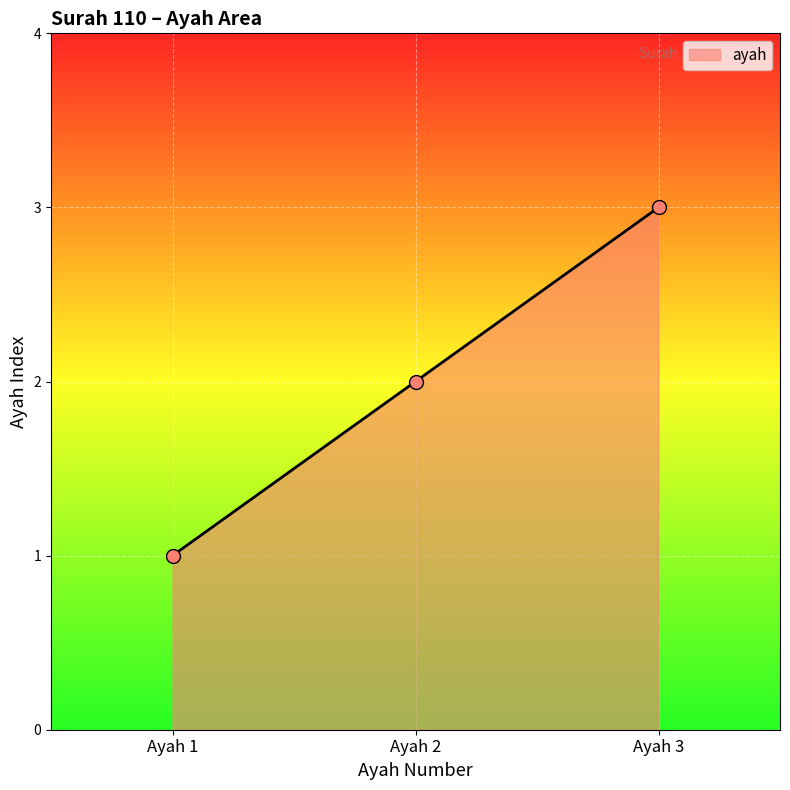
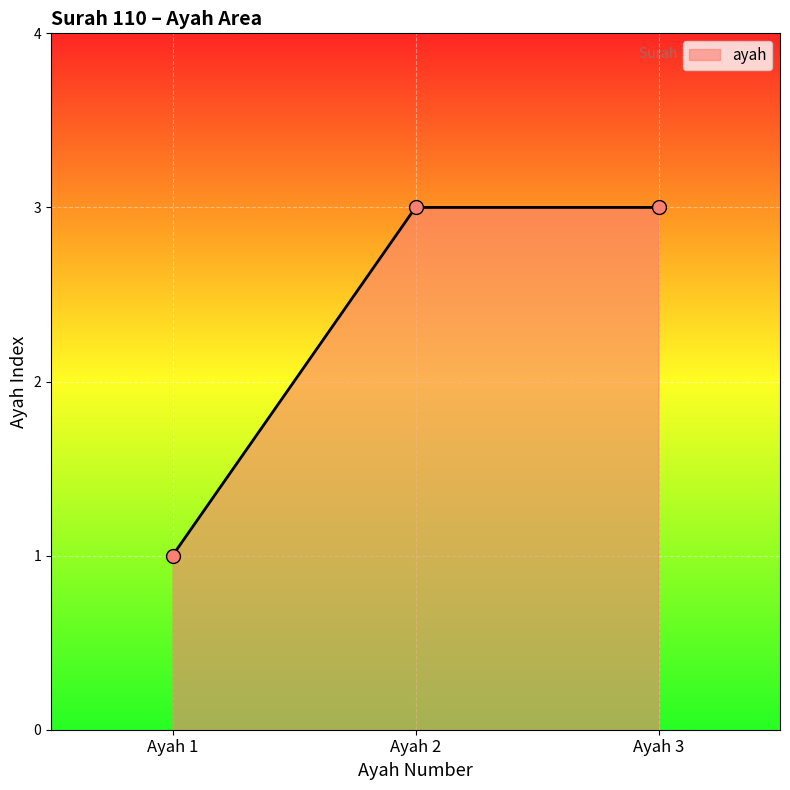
Ayah 2: 2 -> 3
